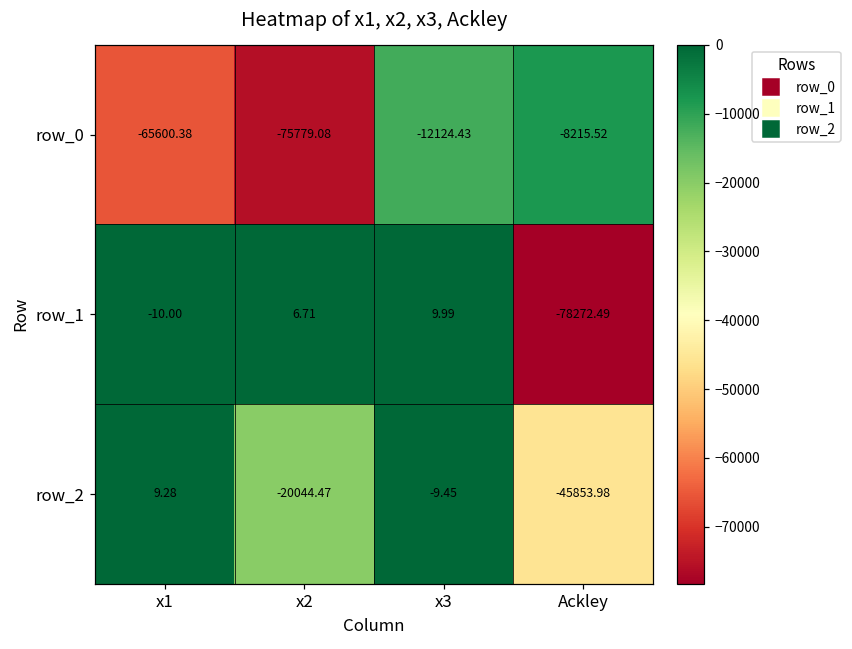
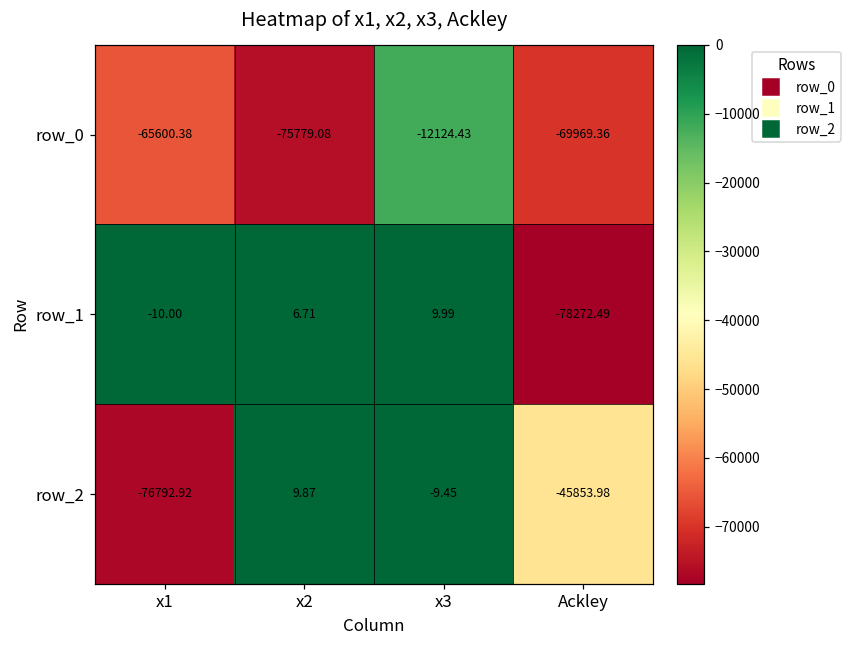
row_0, Ackley: -8215.52 -> -69969.36
row_2, x1: 9.28 -> -76792.92
row_2, x2: -20044.47 -> 9.87
